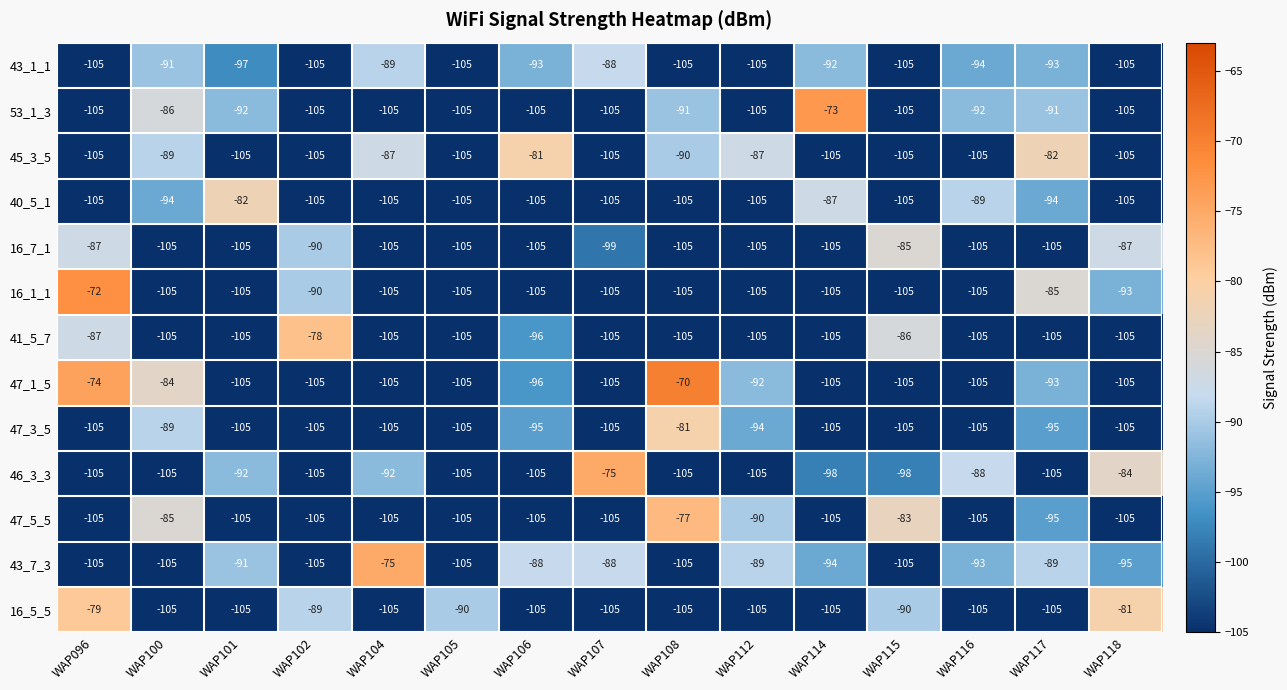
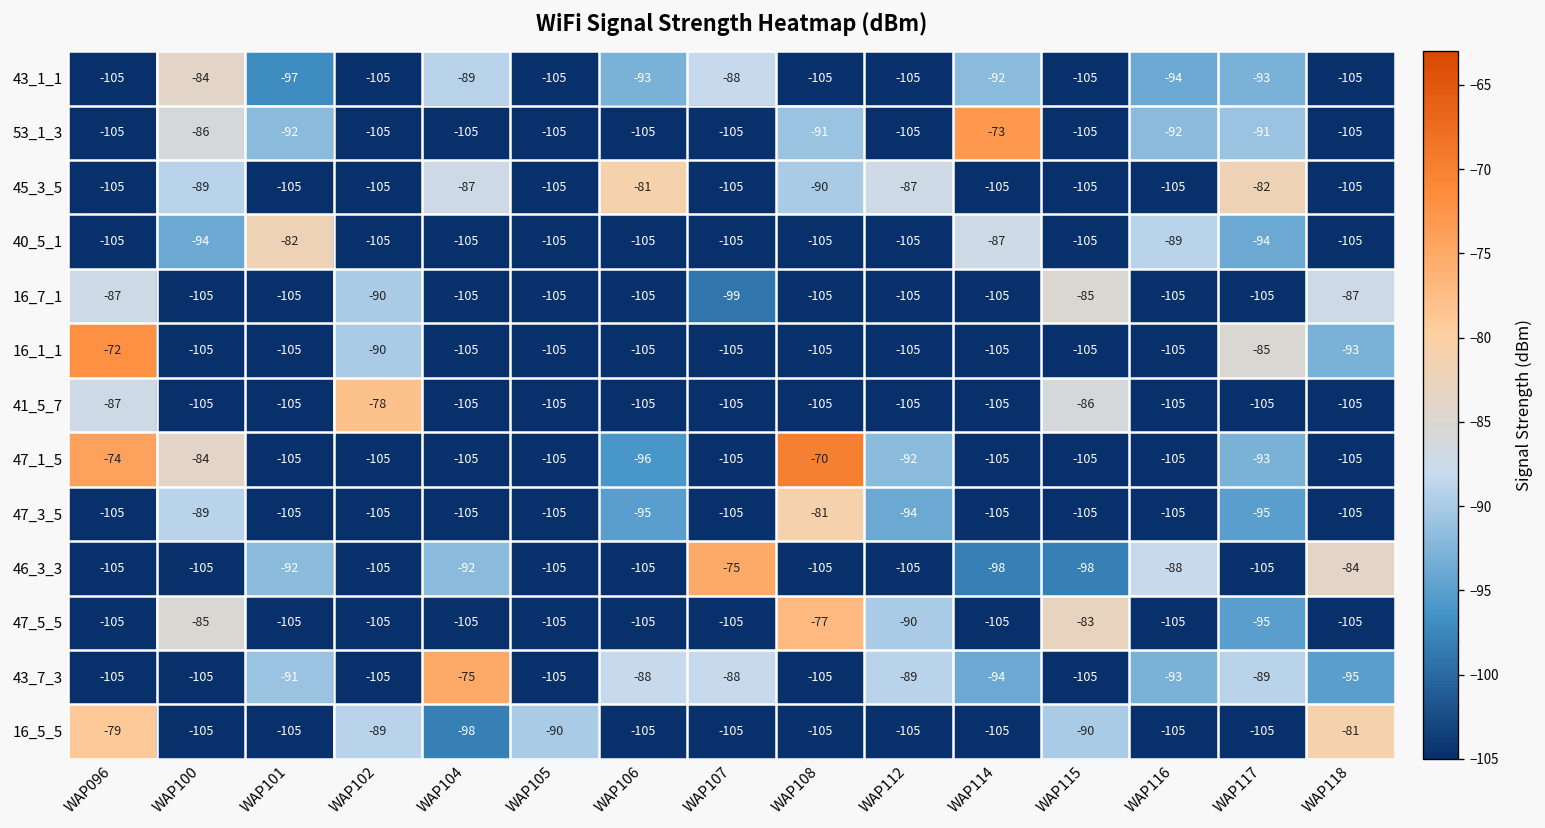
43_1_1, WAP100: -91 -> -84
41_5_7, WAP106: -96 -> -105
16_5_5, WAP104: -105 -> -98
